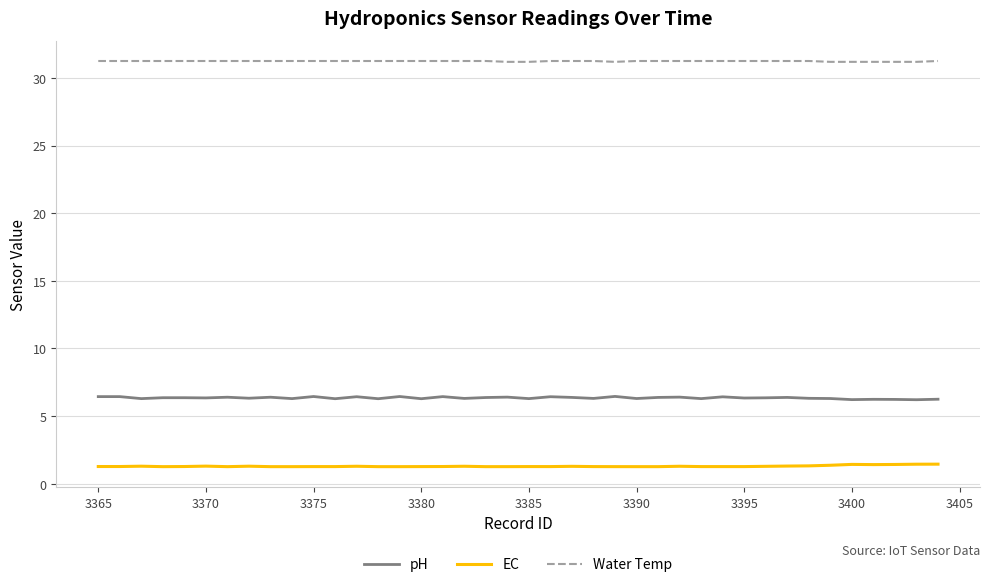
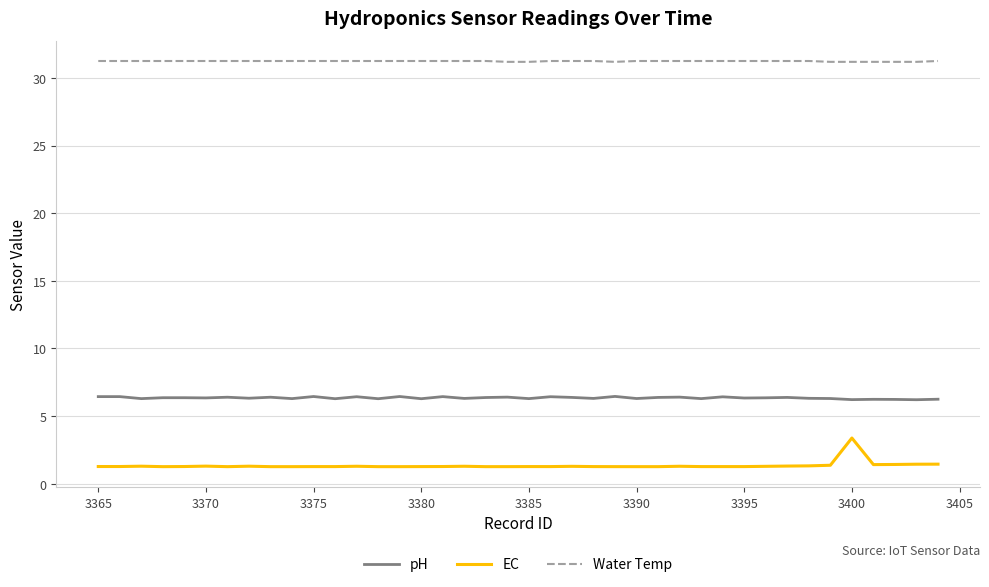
EC, 3400: 1.4 -> 3.4
